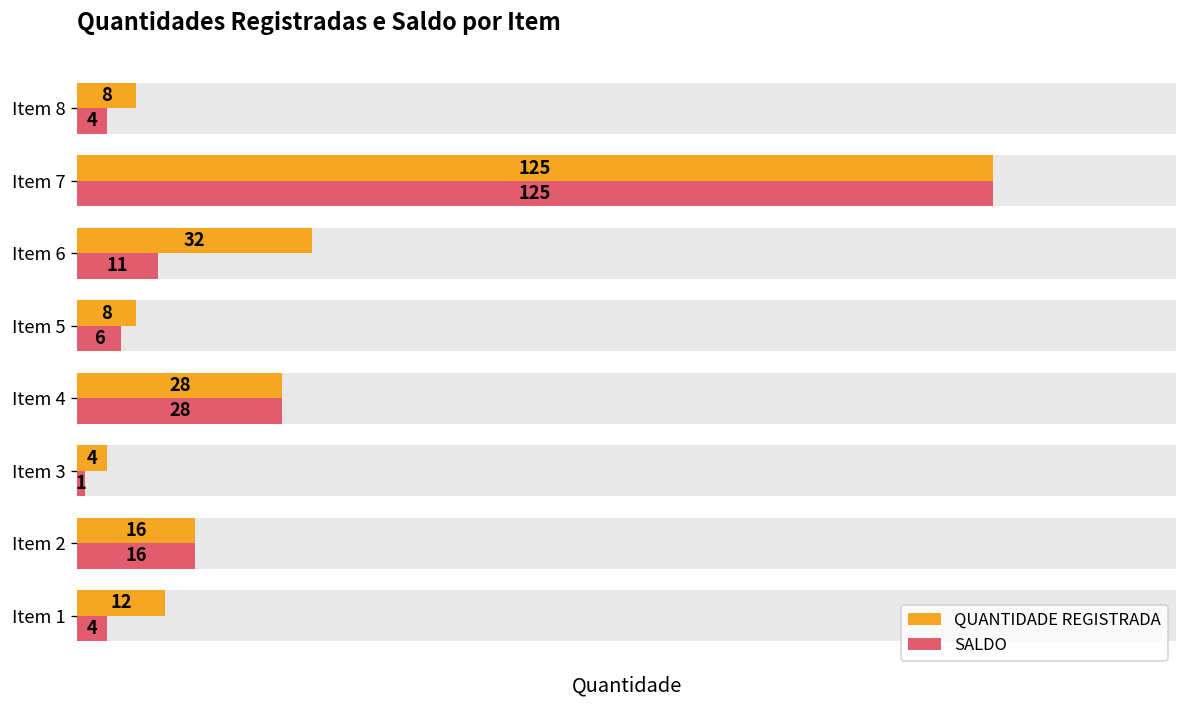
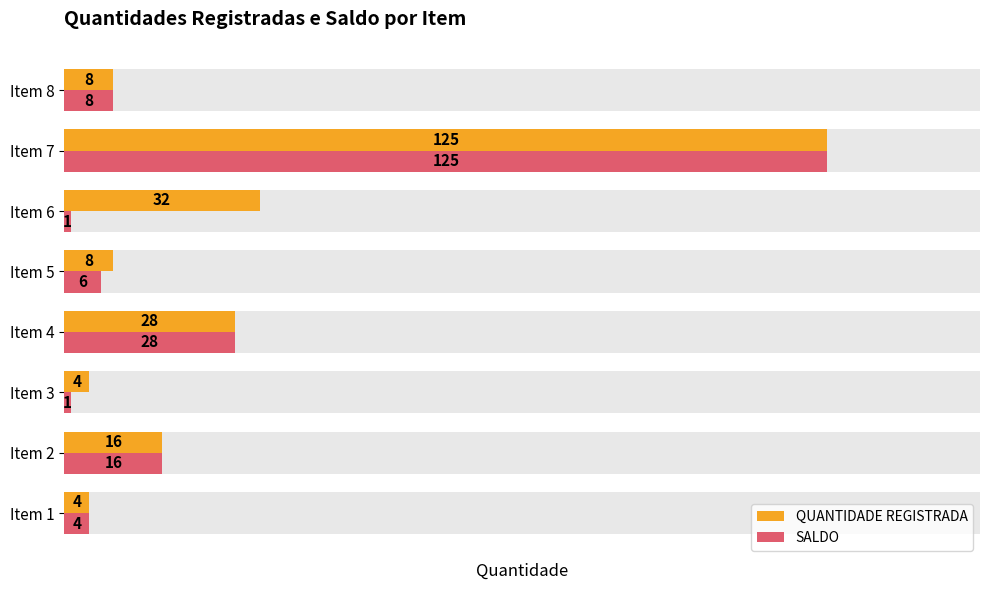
SALDO, Item 8: 4 -> 8
SALDO, Item 6: 11 -> 1
QUANTIDADE REGISTRADA, Item 1: 12 -> 4
